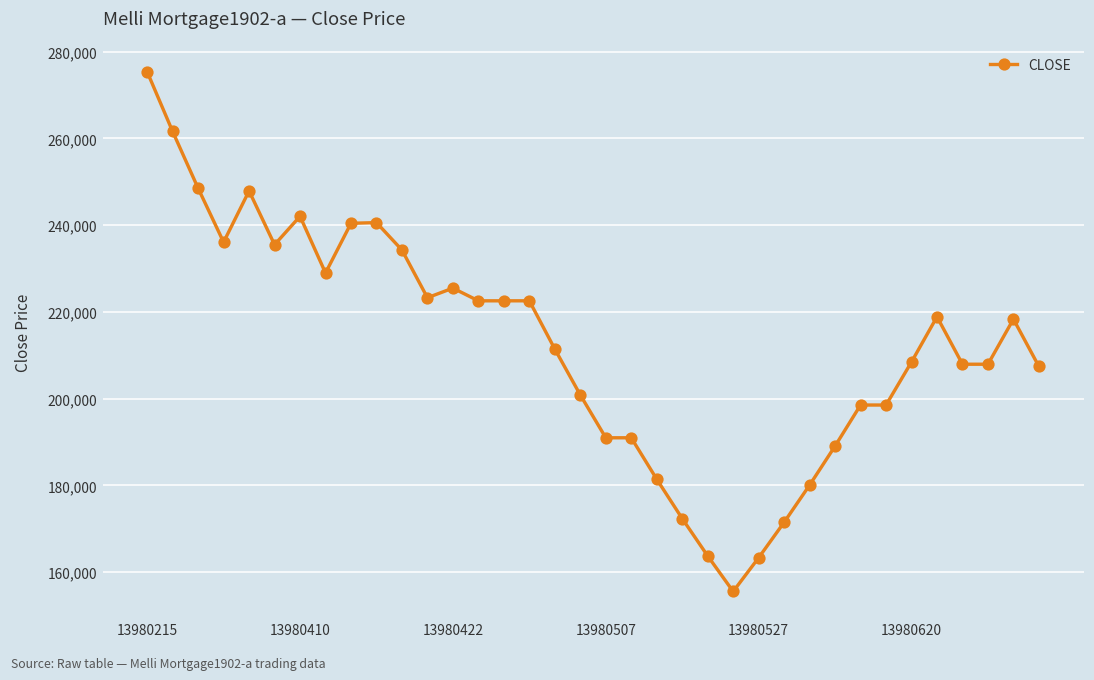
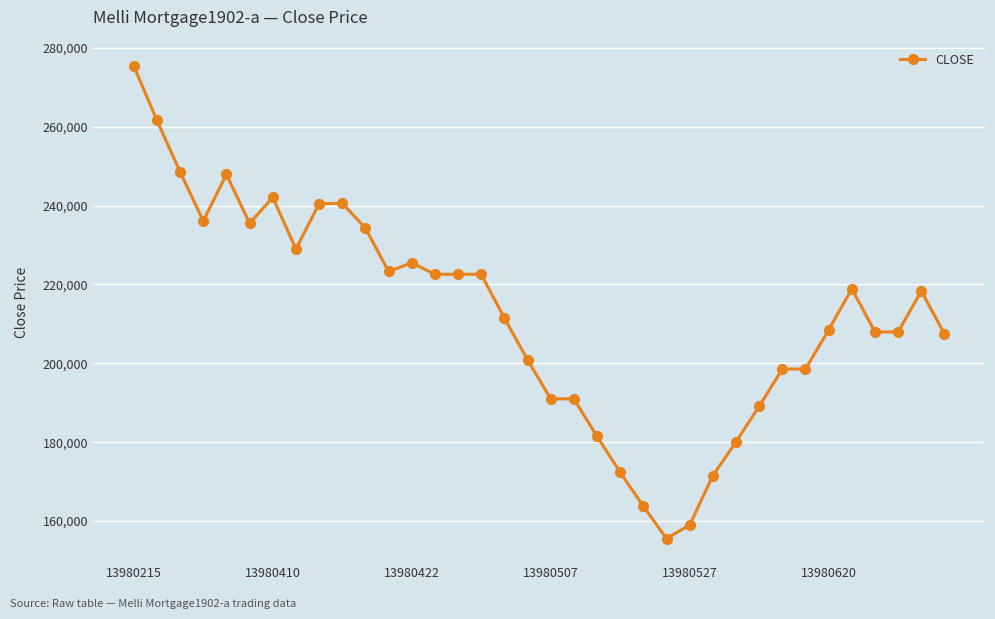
13980527: 163,000 -> 159,000
